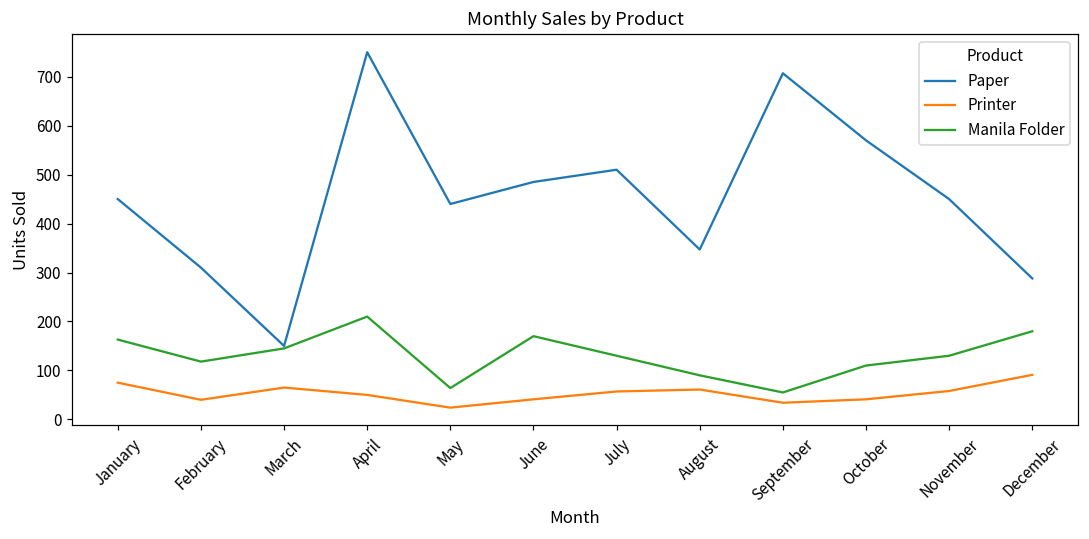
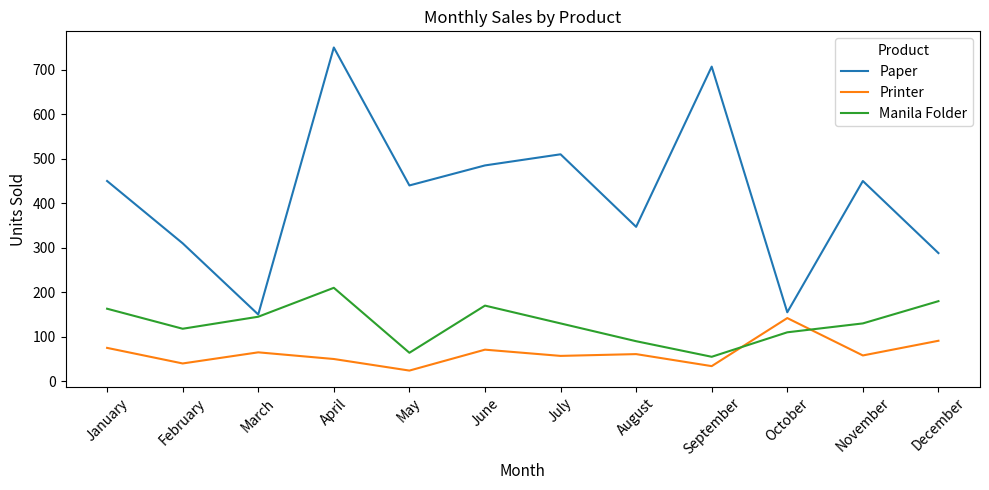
Printer, June: 40 -> 70
Paper, October: 570 -> 160
Printer, October: 40 -> 140
